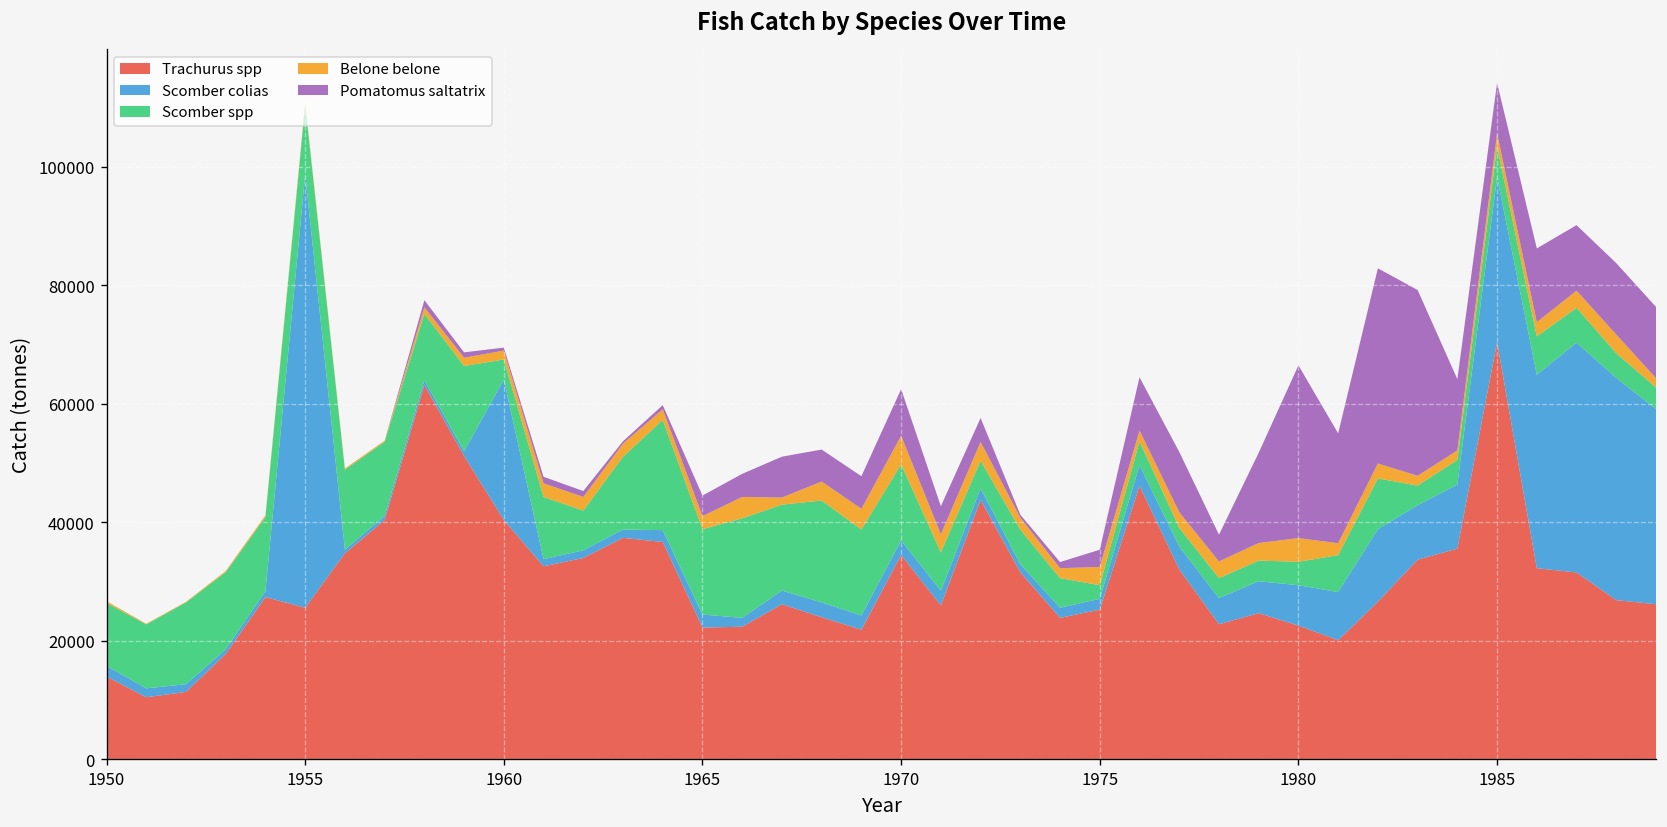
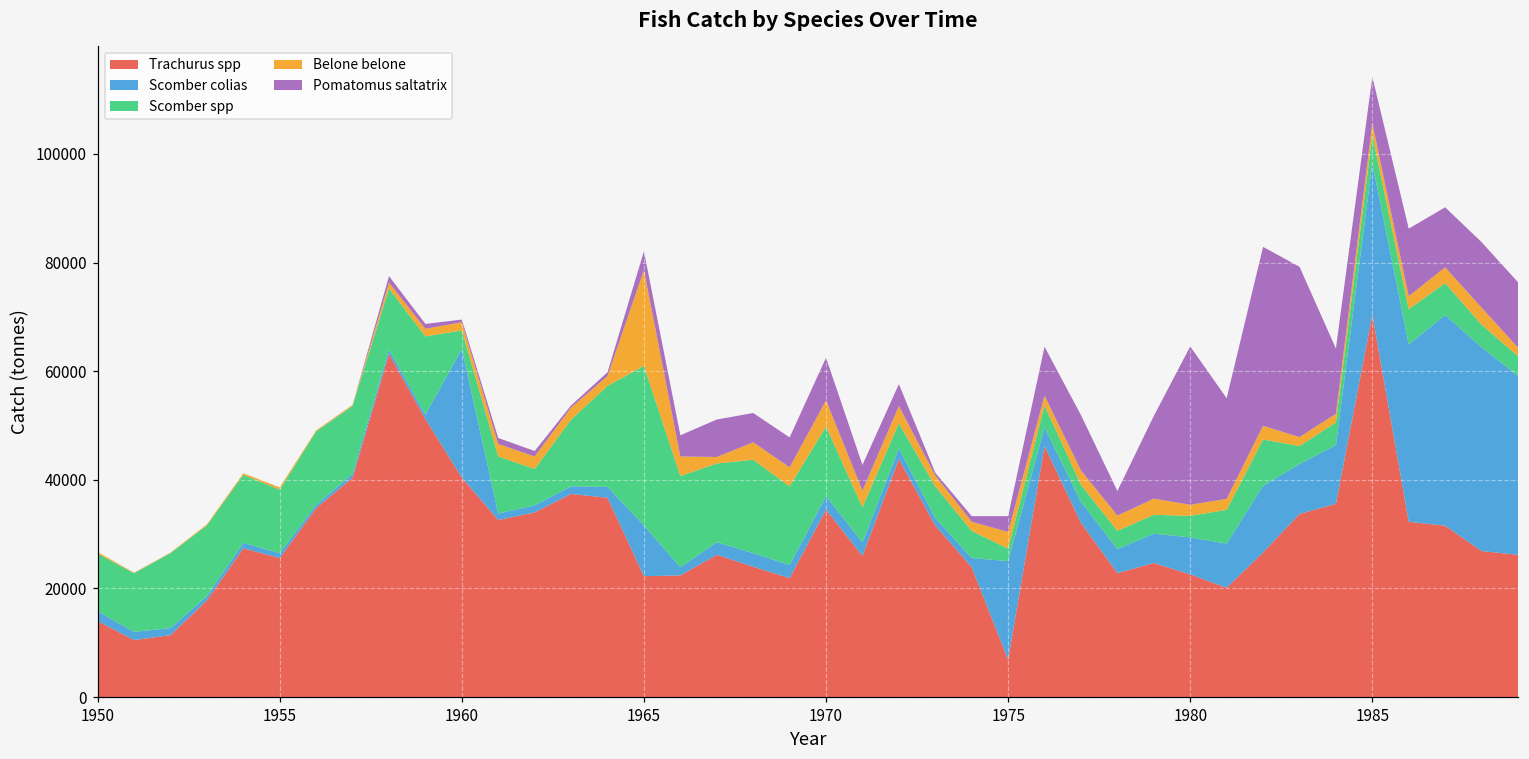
Scomber colias, 1955: 73000 -> 1000
Scomber colias, 1965: 2000 -> 9000
Scomber spp, 1965: 14000 -> 29000
Belone belone, 1965: 2000 -> 18000
Trachurus spp, 1975: 25000 -> 7000
Scomber colias, 1975: 2000 -> 18000
Belone belone, 1980: 4000 -> 2000
